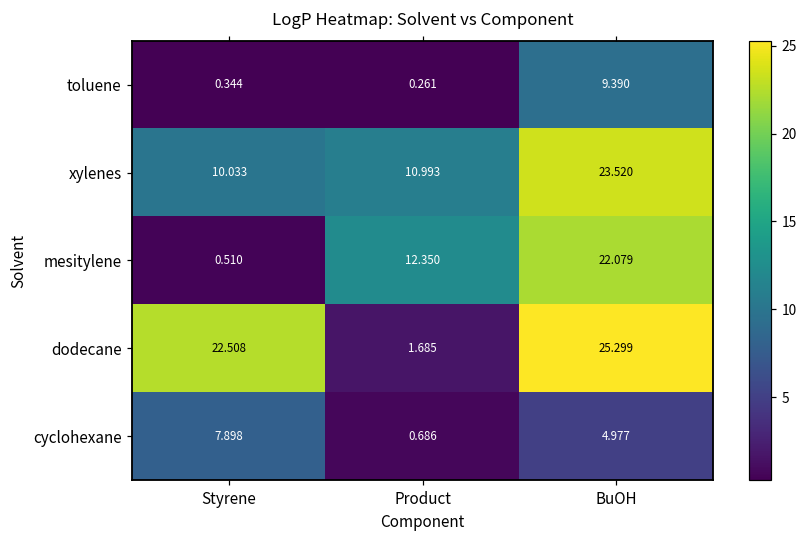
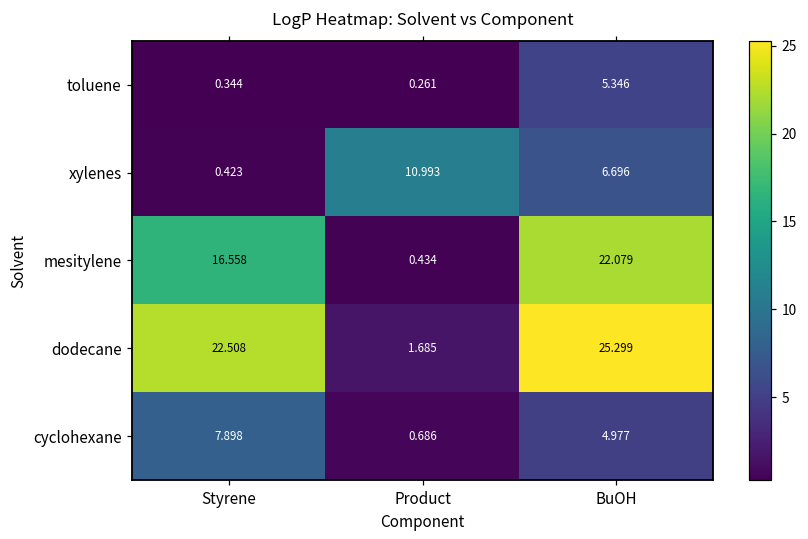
toluene, BuOH: 9.390 -> 5.346
xylenes, Styrene: 10.033 -> 0.423
xylenes, BuOH: 23.520 -> 6.696
mesitylene, Styrene: 0.510 -> 16.558
mesitylene, Product: 12.350 -> 0.434
